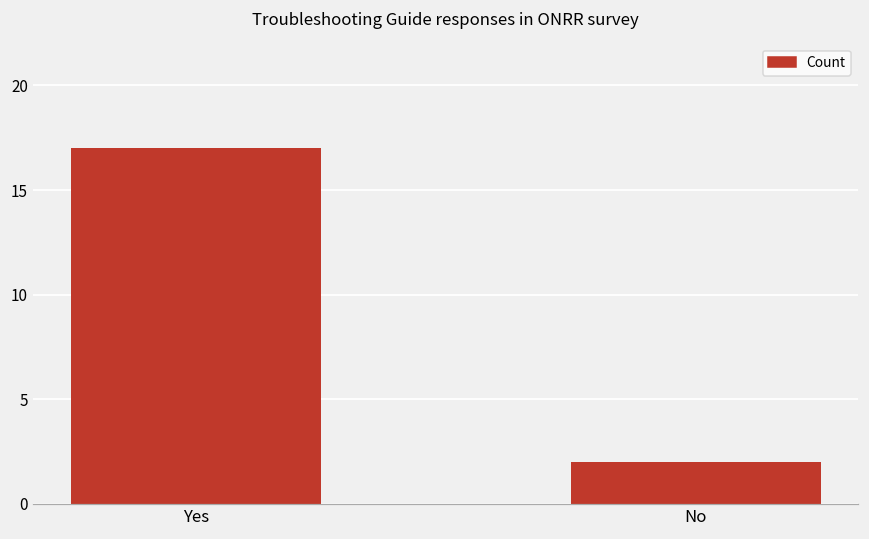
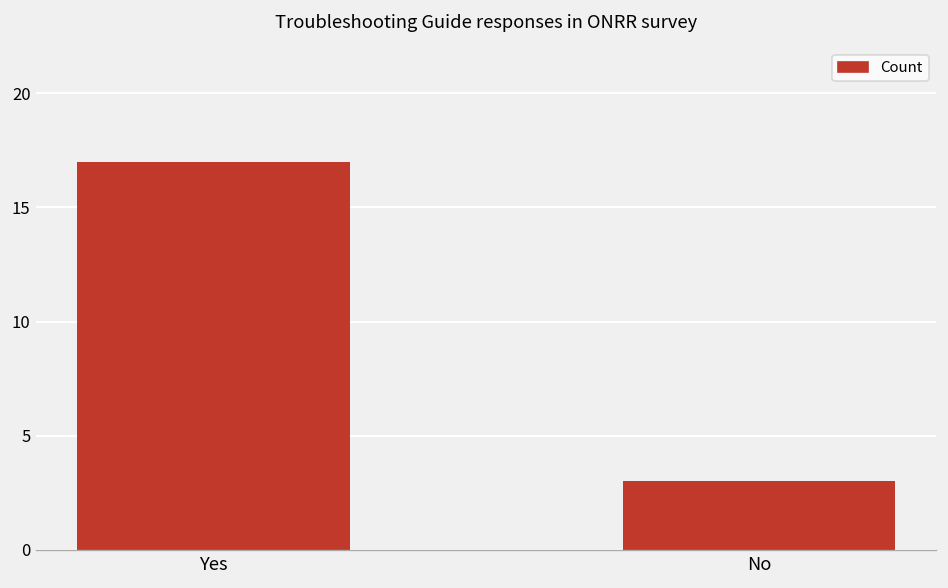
No: 2 -> 3
